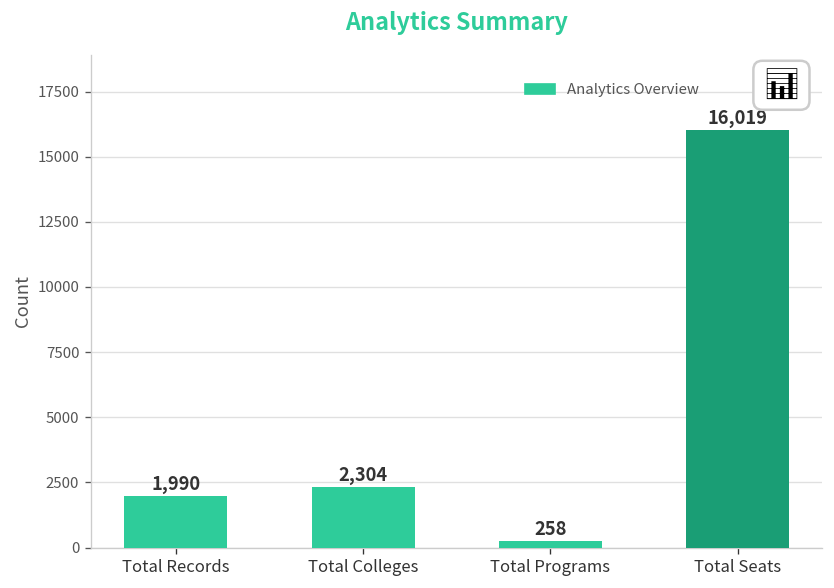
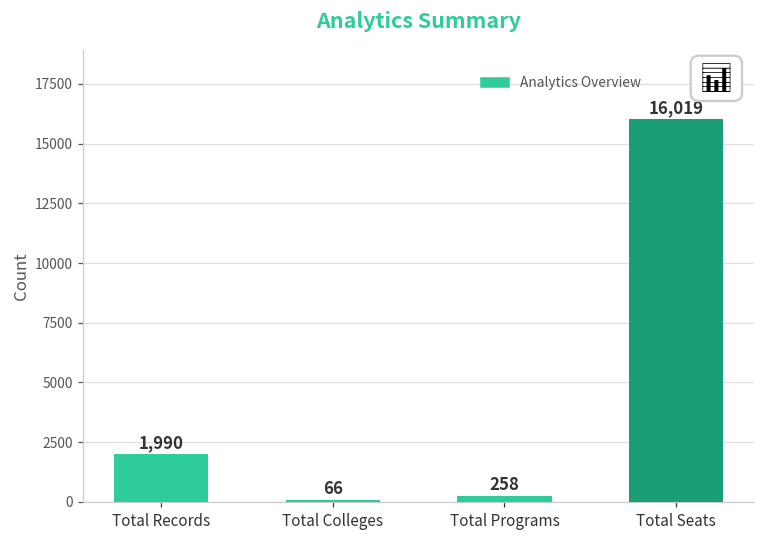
Total Colleges: 2,304 -> 66
